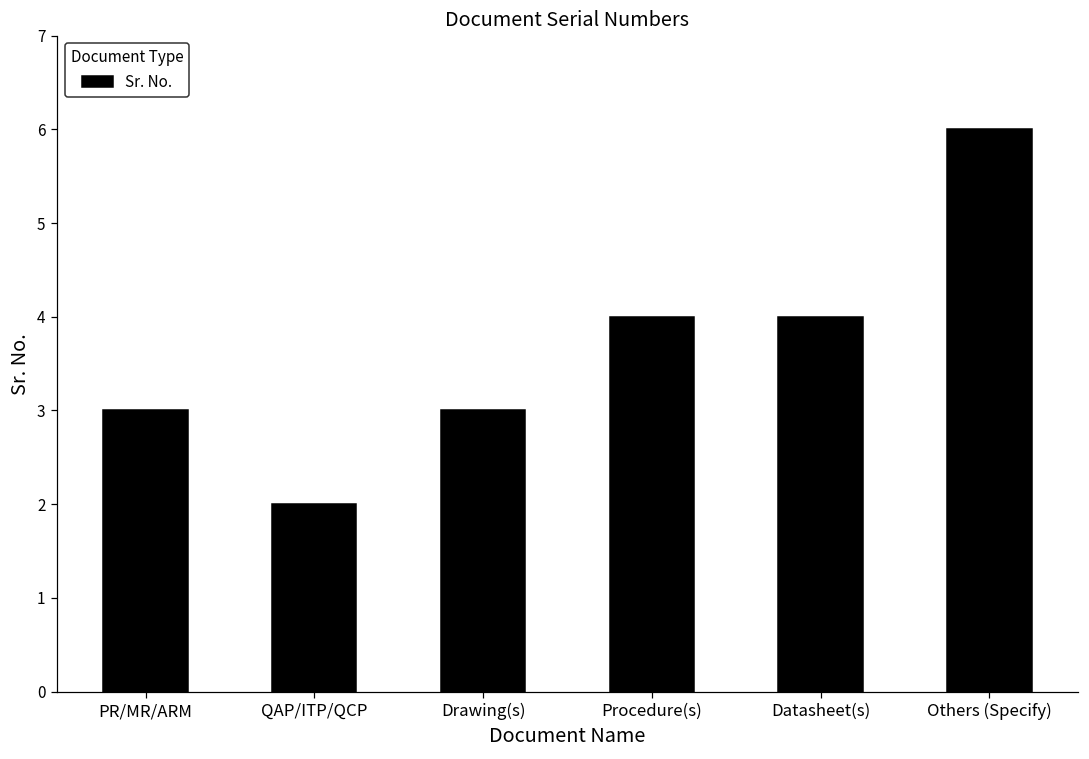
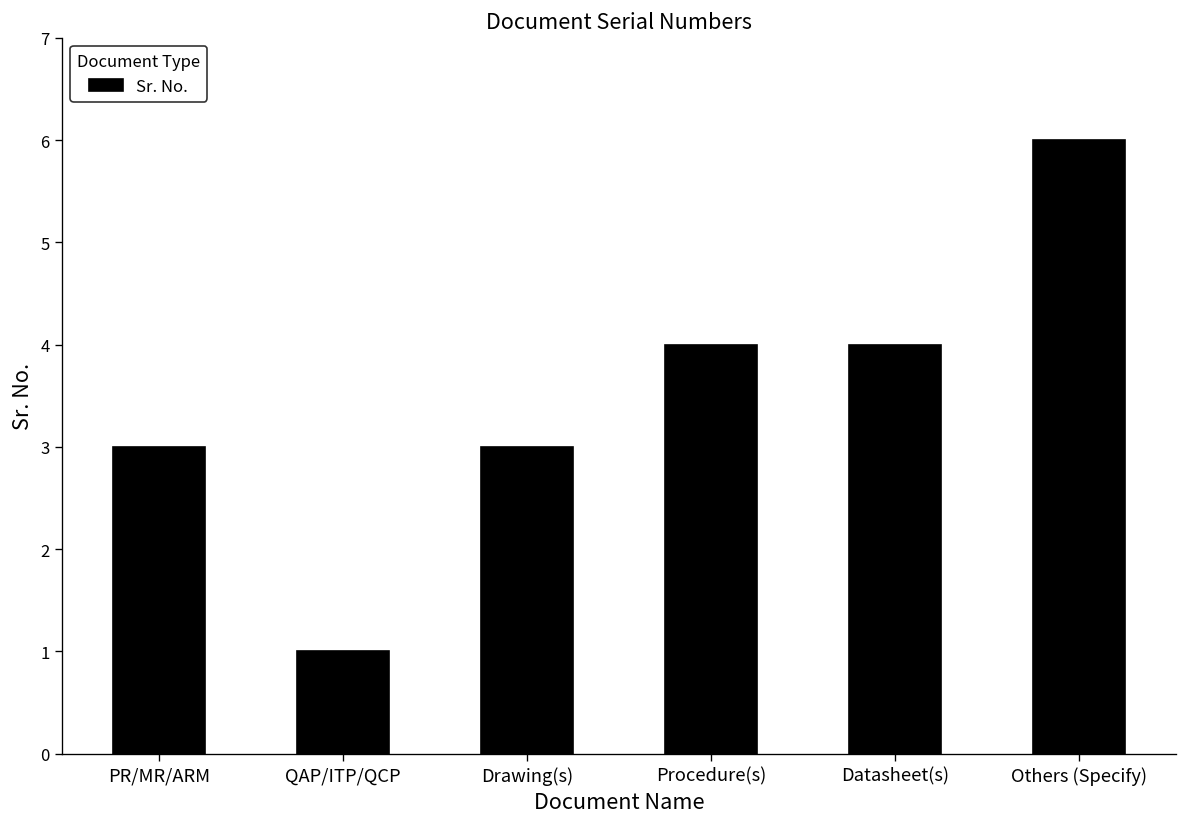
QAP/ITP/QCP: 2 -> 1
